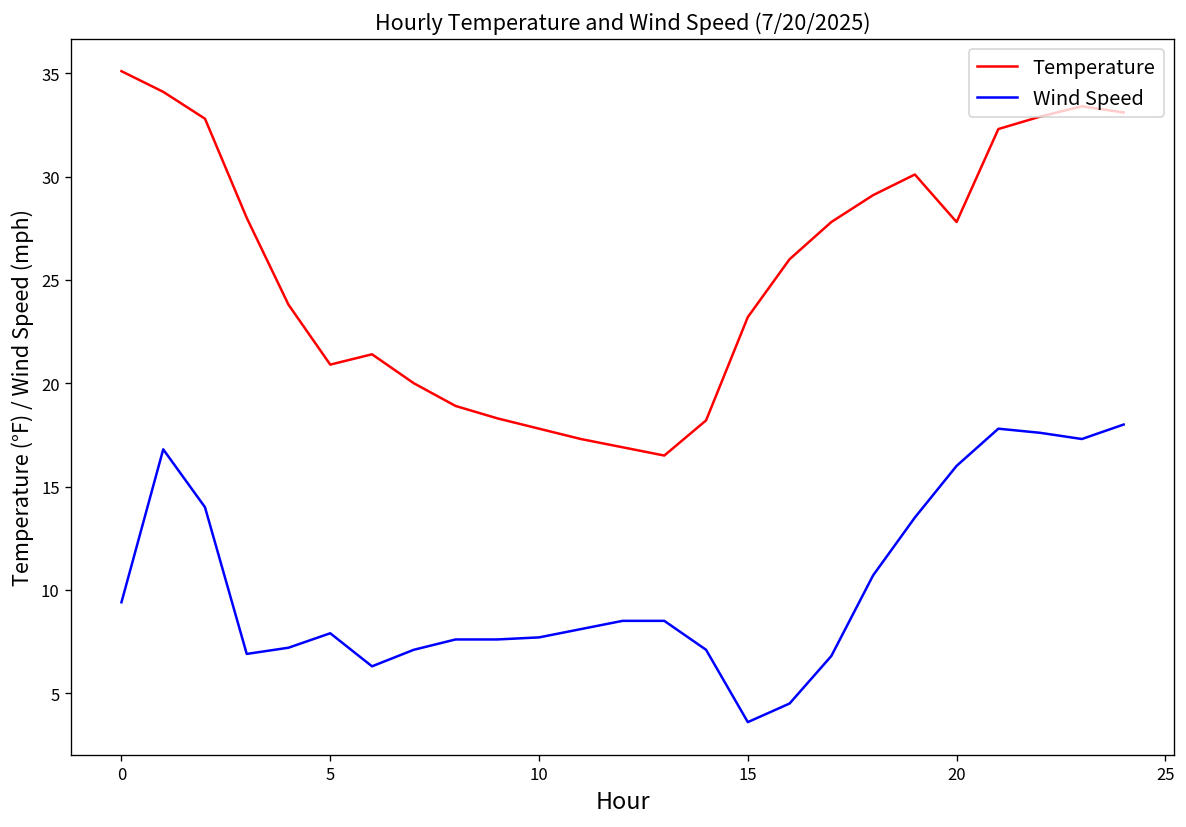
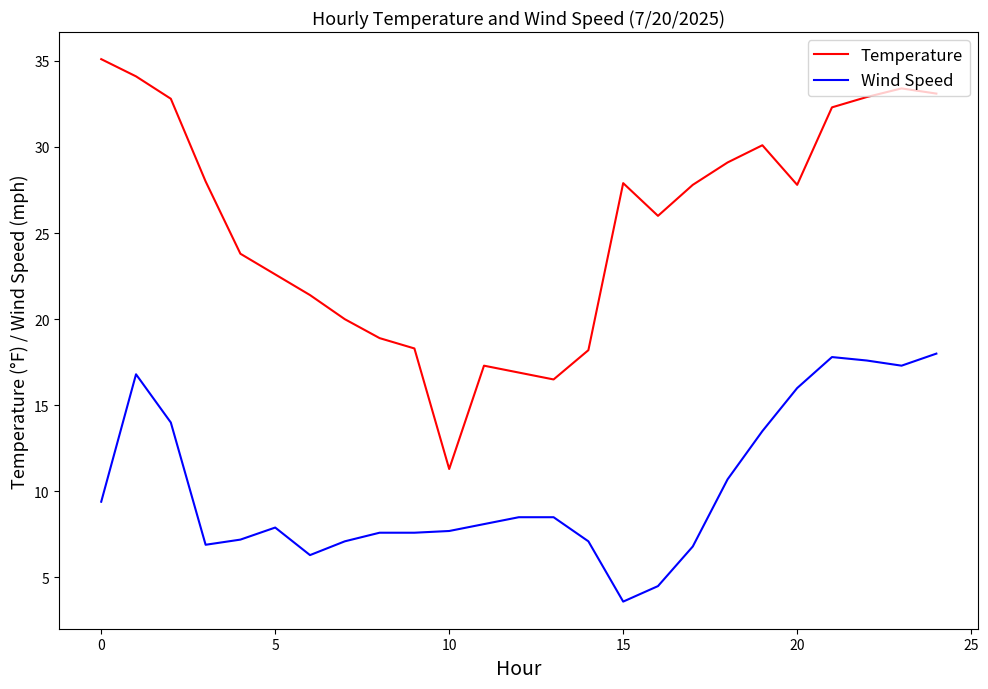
Temperature, 5: 20.9 -> 22.6
Temperature, 10: 17.8 -> 11.3
Temperature, 15: 23.2 -> 27.9
